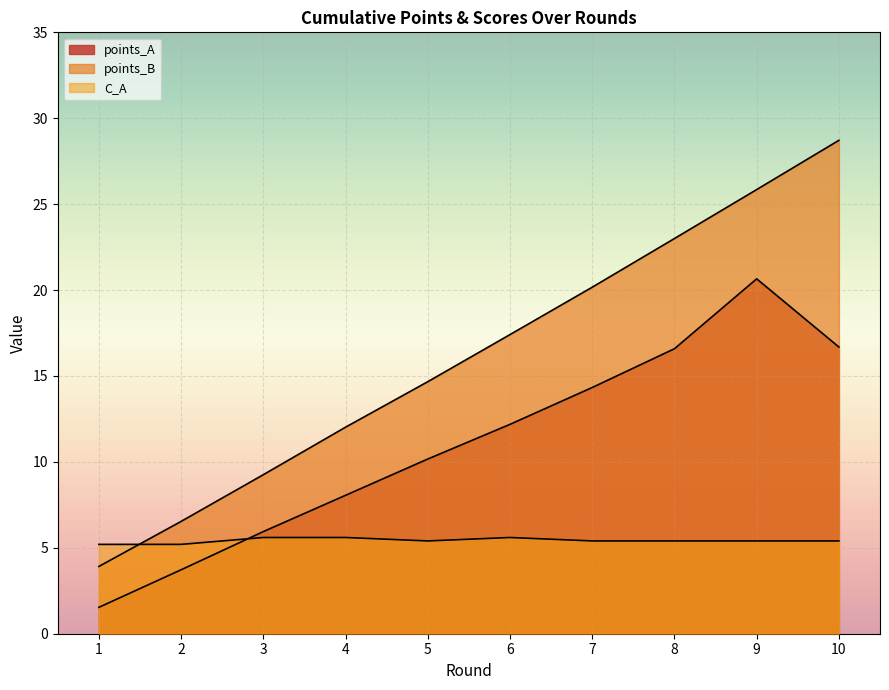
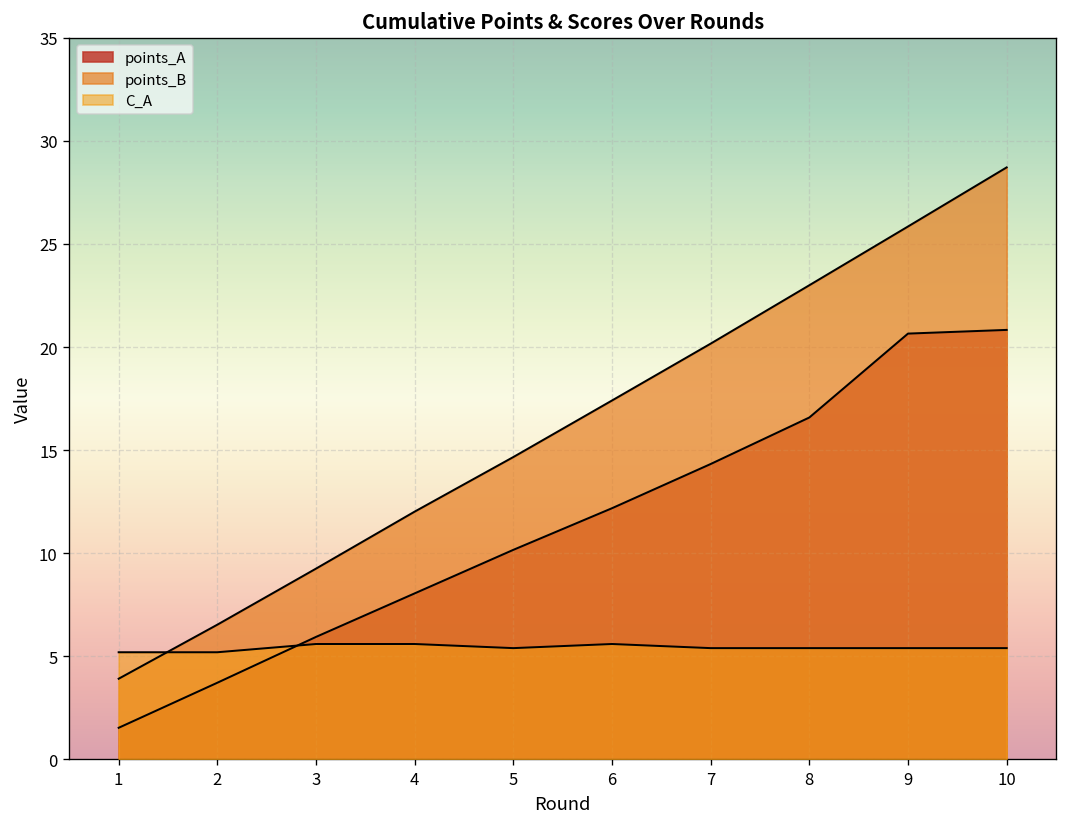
points_A, 10: 16.7 -> 20.8
